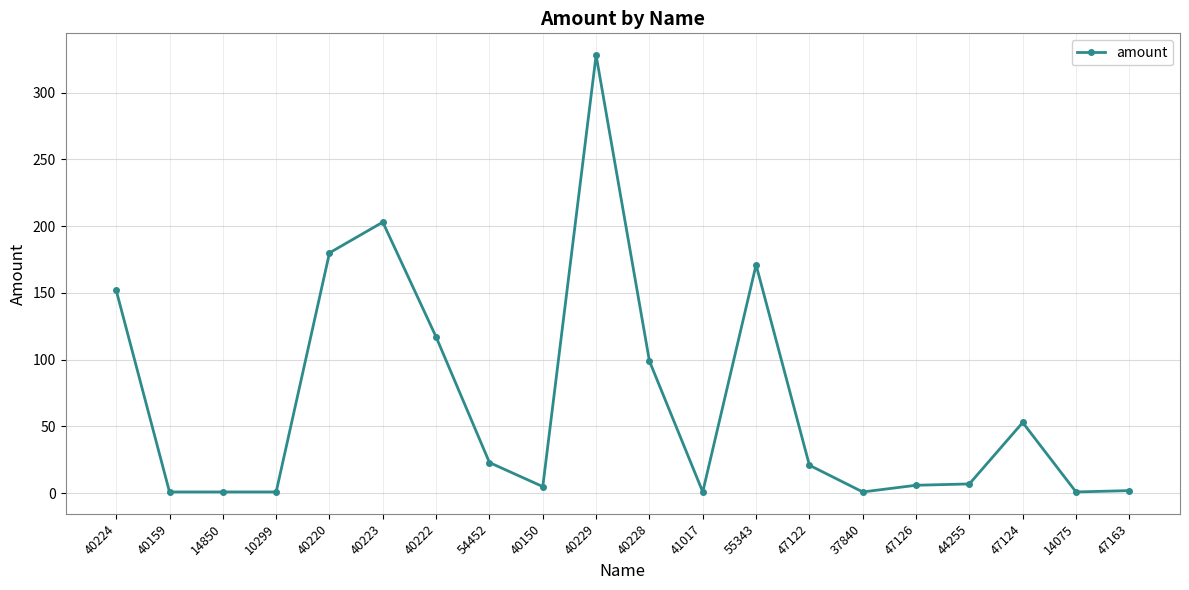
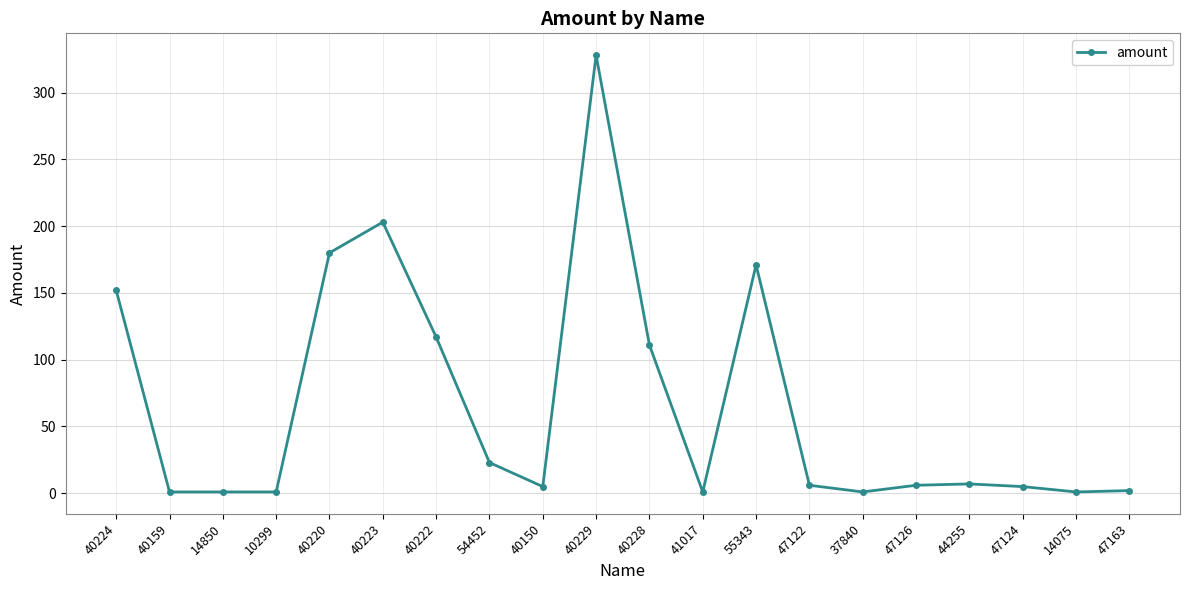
40228: 99 -> 111
47122: 21 -> 6
47124: 53 -> 5
